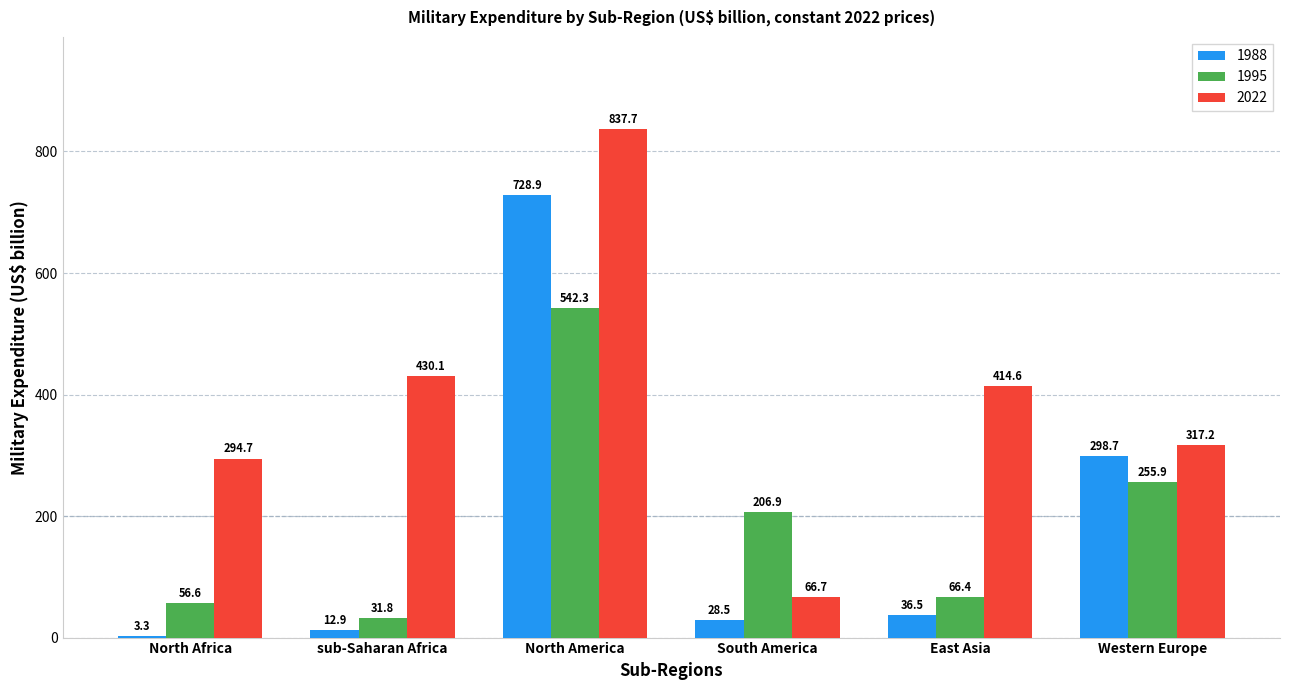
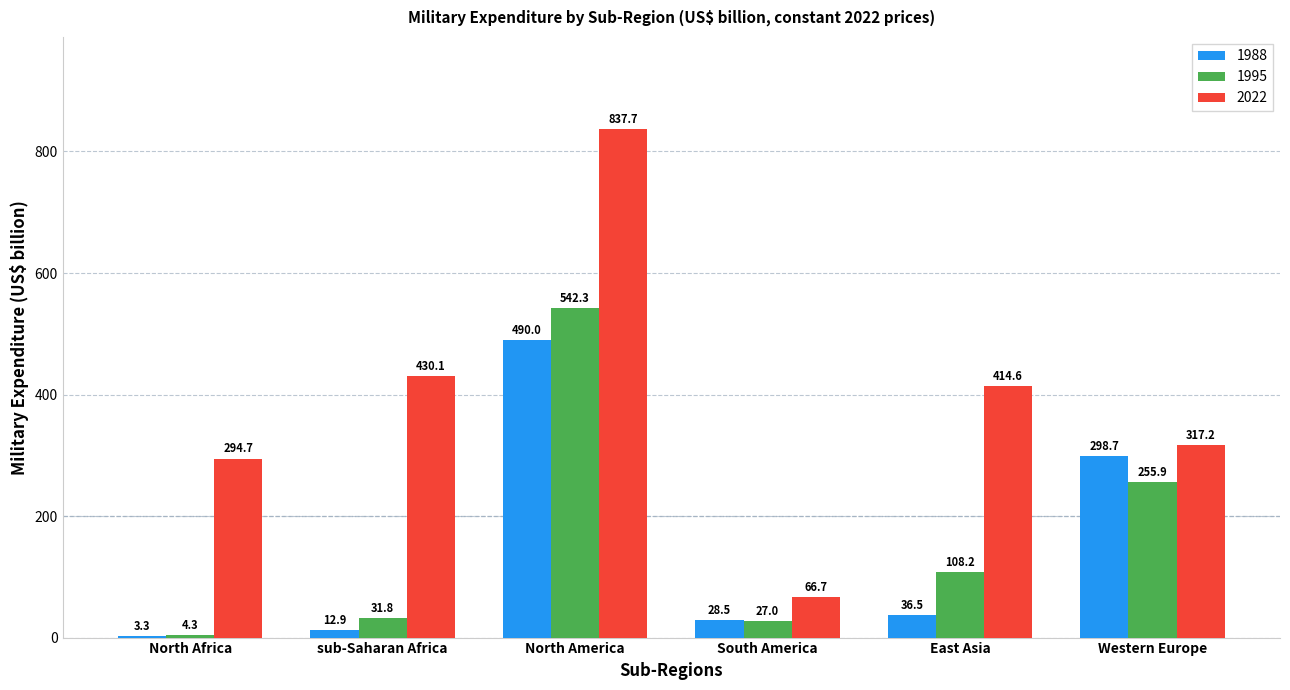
1995, North Africa: 56.6 -> 4.3
1988, North America: 728.9 -> 490.0
1995, South America: 206.9 -> 27.0
1995, East Asia: 66.4 -> 108.2
